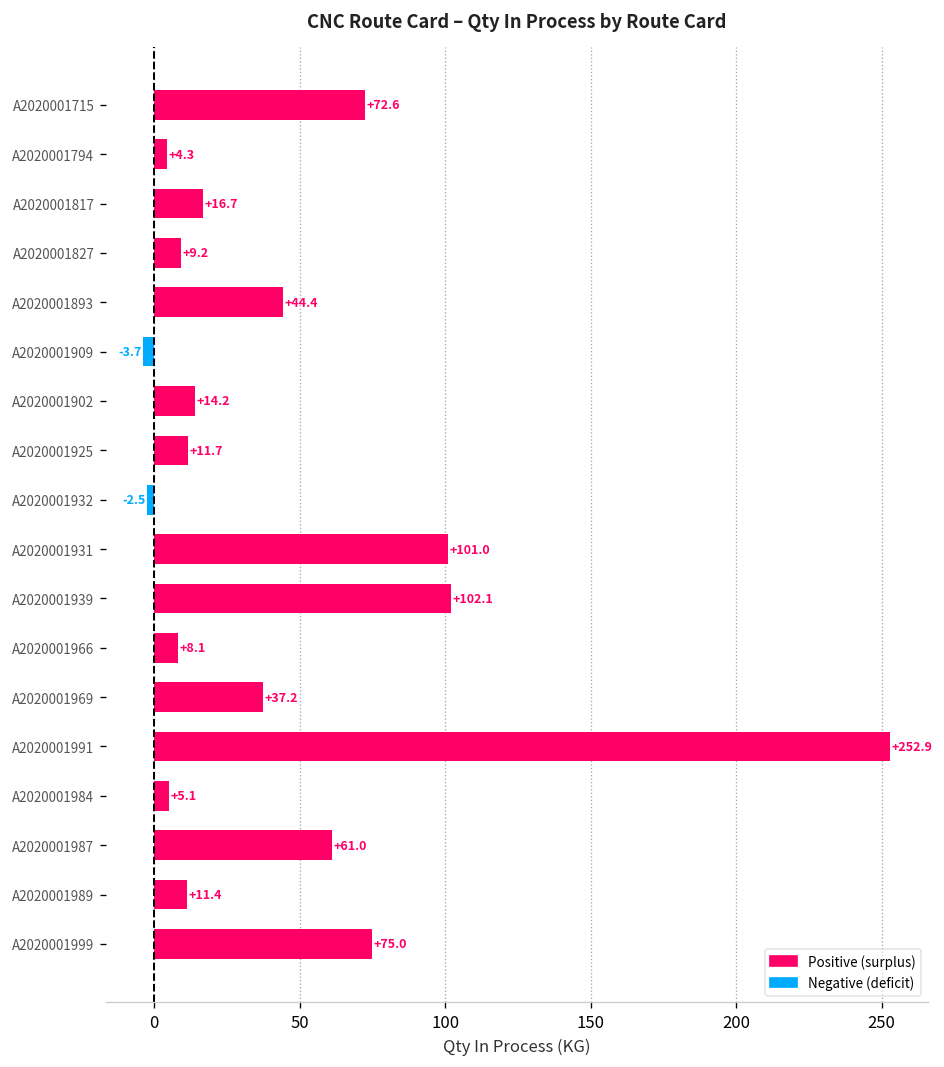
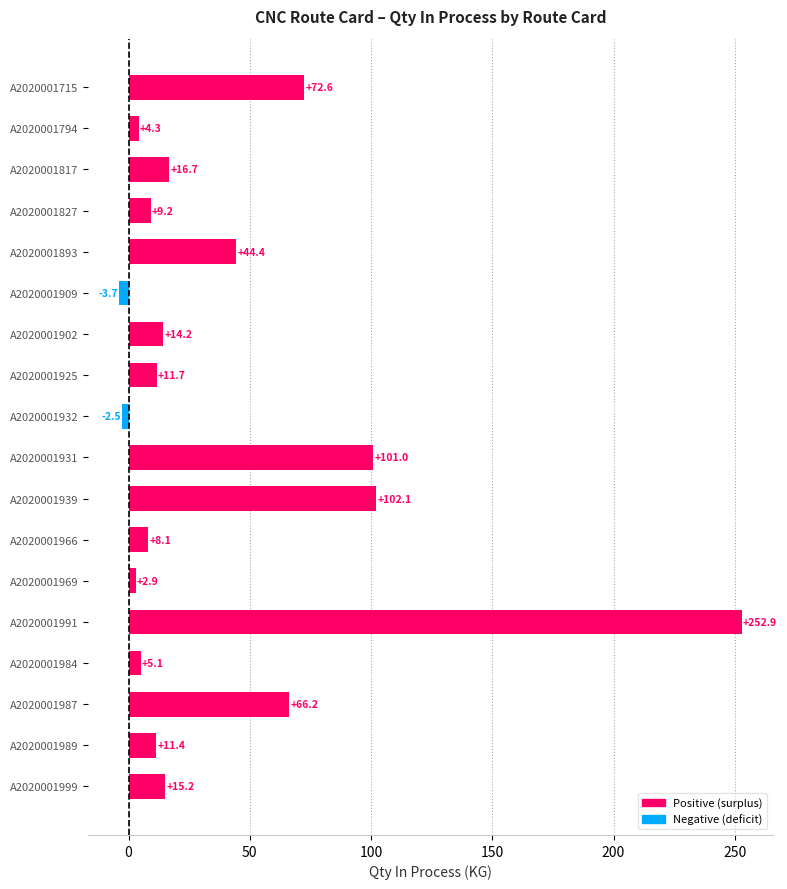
A2020001969: +37.2 -> +2.9
A2020001987: +61.0 -> +66.2
A2020001999: +75.0 -> +15.2
